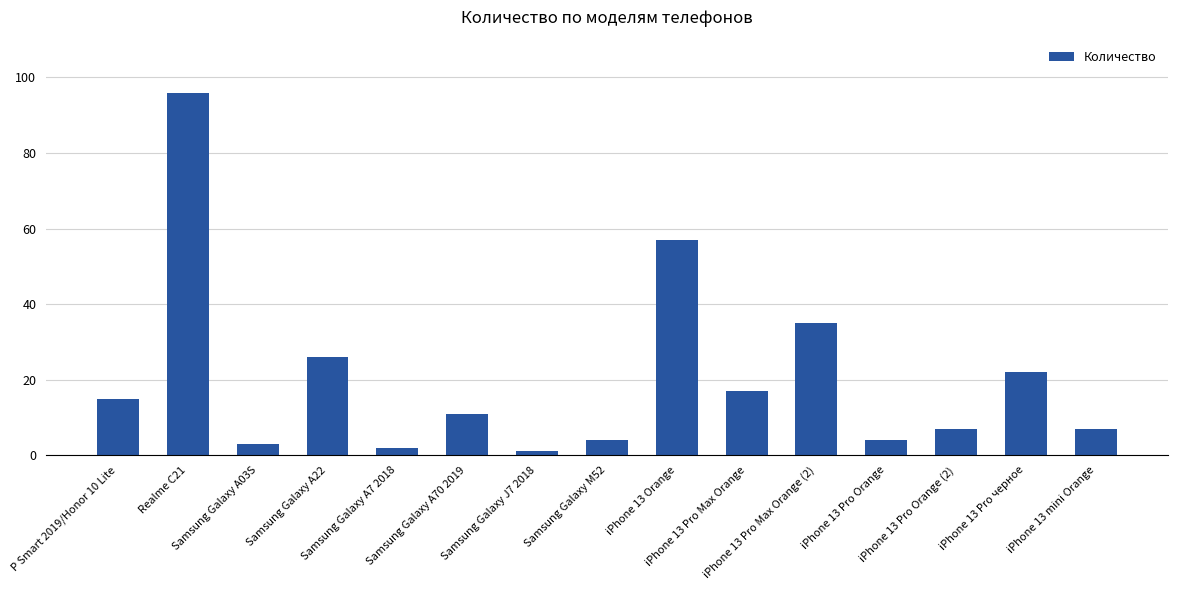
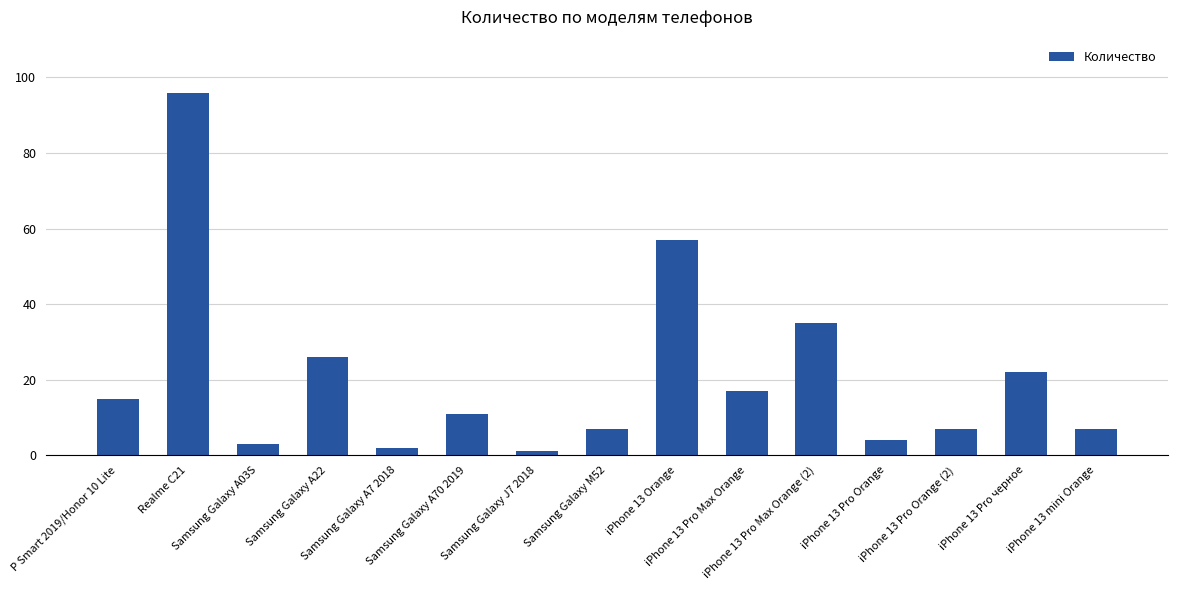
Samsung Galaxy M52: 4 -> 7
